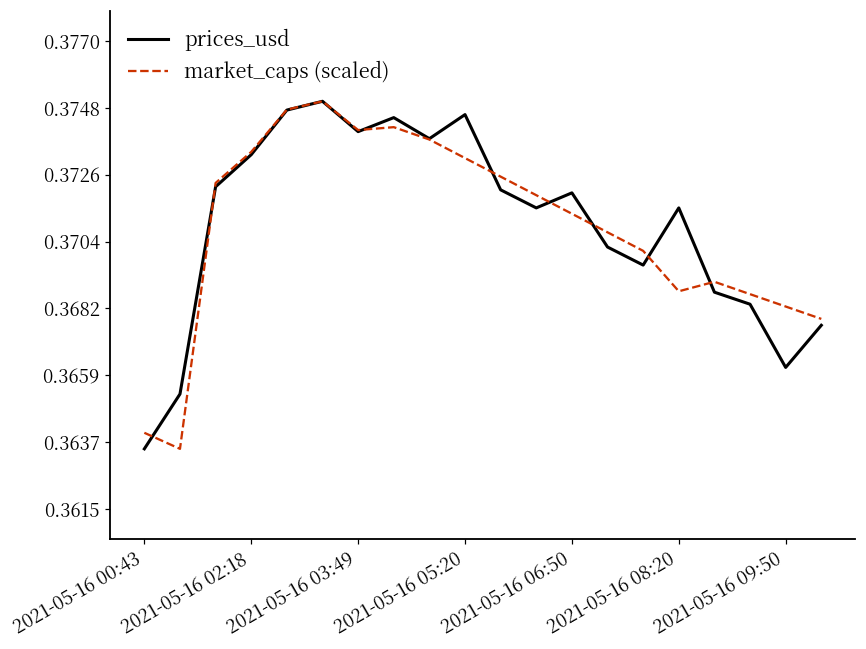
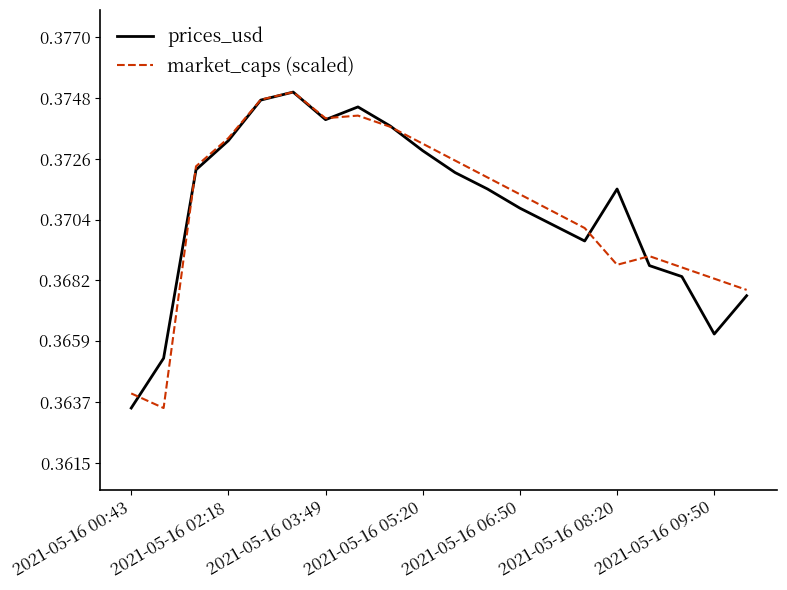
prices_usd, 2021-05-16 05:20: 0.3746 -> 0.3729
prices_usd, 2021-05-16 06:50: 0.3720 -> 0.3708
